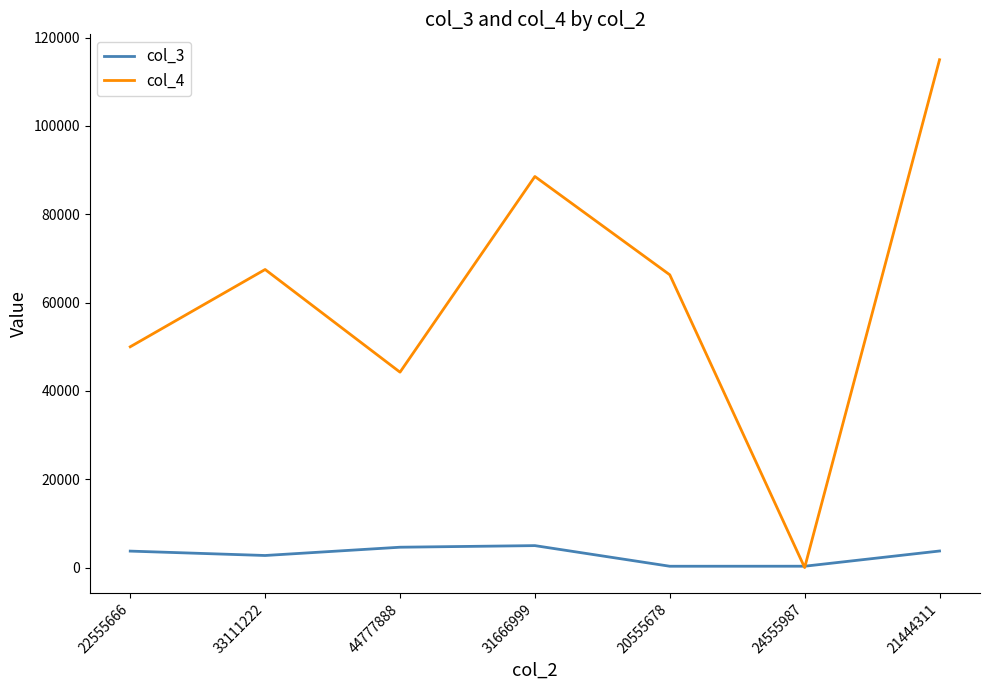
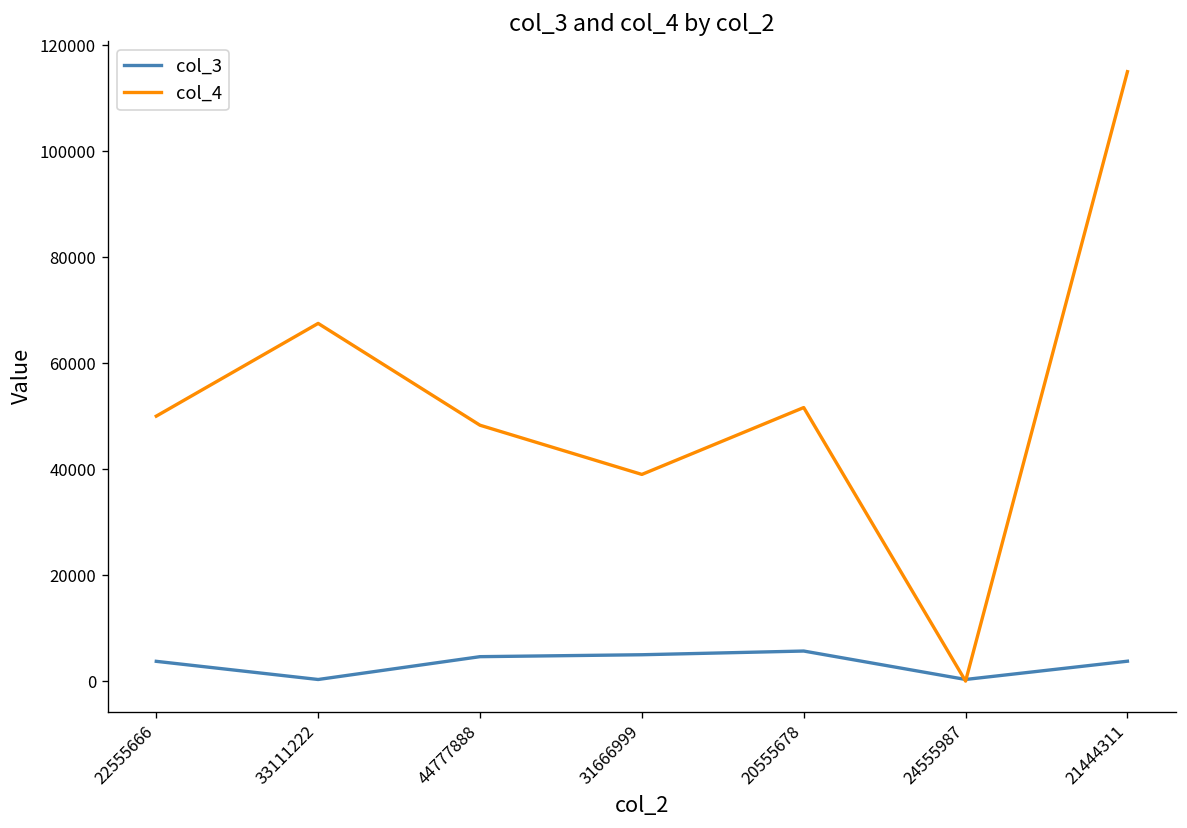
col_3, 33111222: 3000 -> 0
col_4, 44777888: 44000 -> 48000
col_4, 31666999: 89000 -> 39000
col_3, 20555678: 0 -> 6000
col_4, 20555678: 66000 -> 52000
